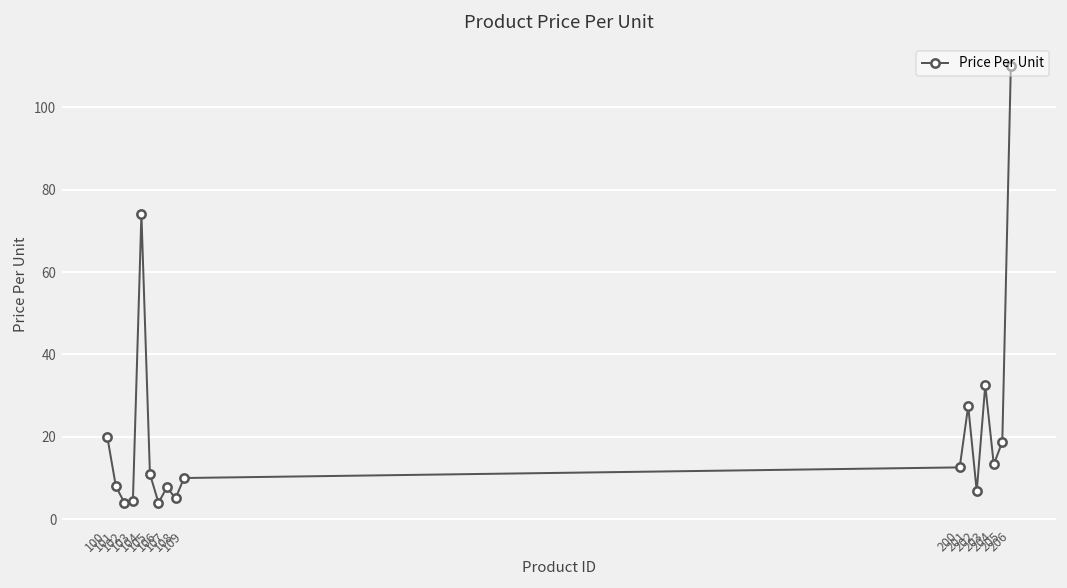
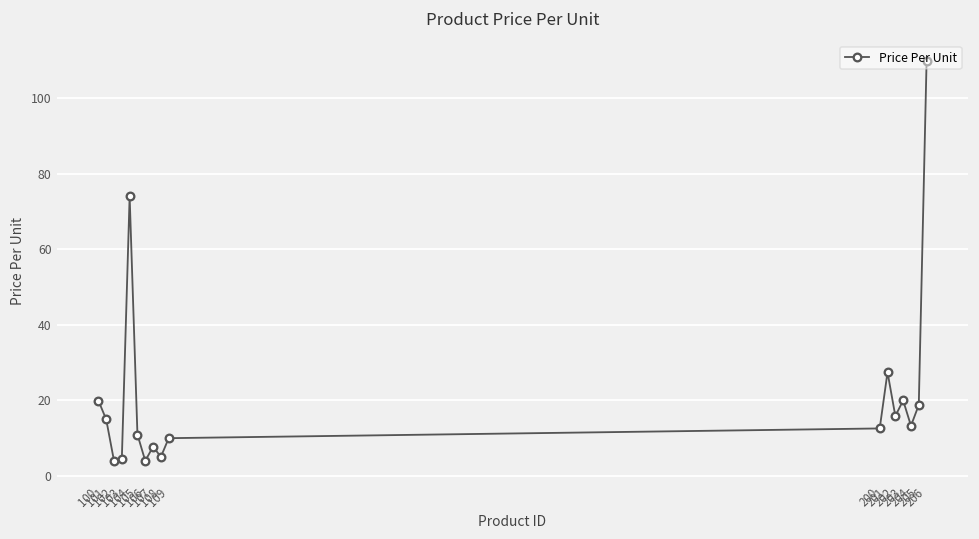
101: 8 -> 15
202: 7 -> 16
203: 33 -> 20
